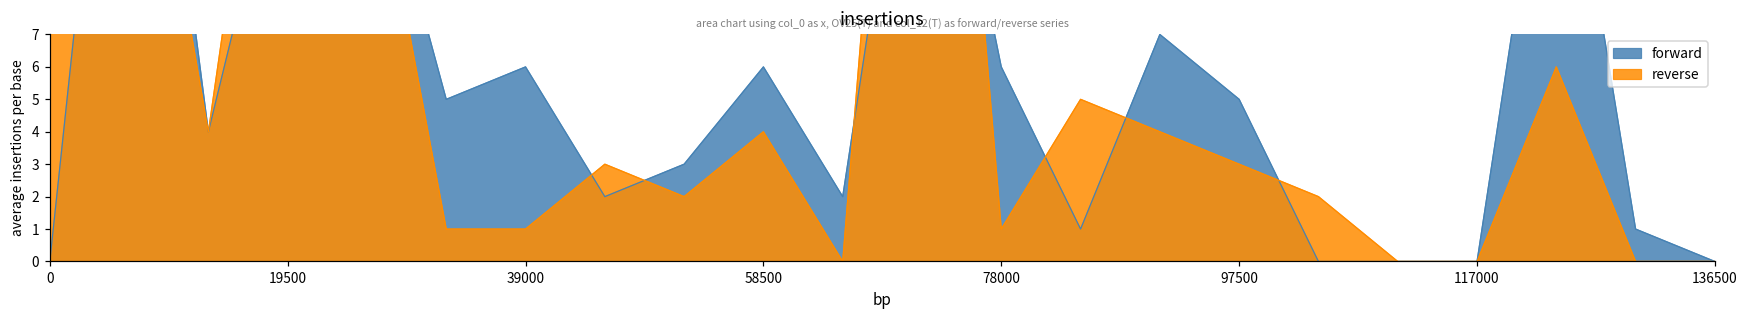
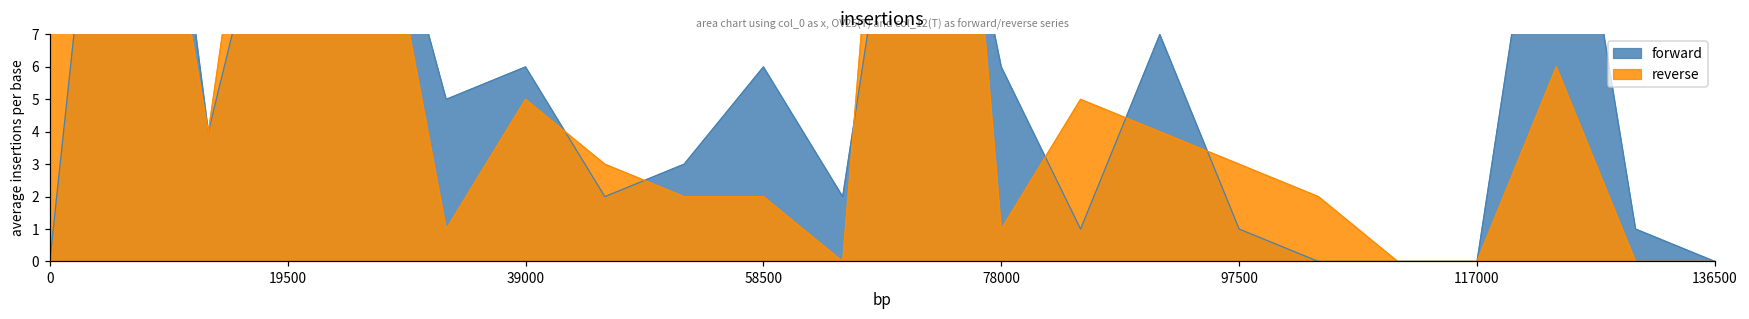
reverse, 39000: 1 -> 5
reverse, 58500: 4 -> 2
forward, 97500: 5 -> 1
